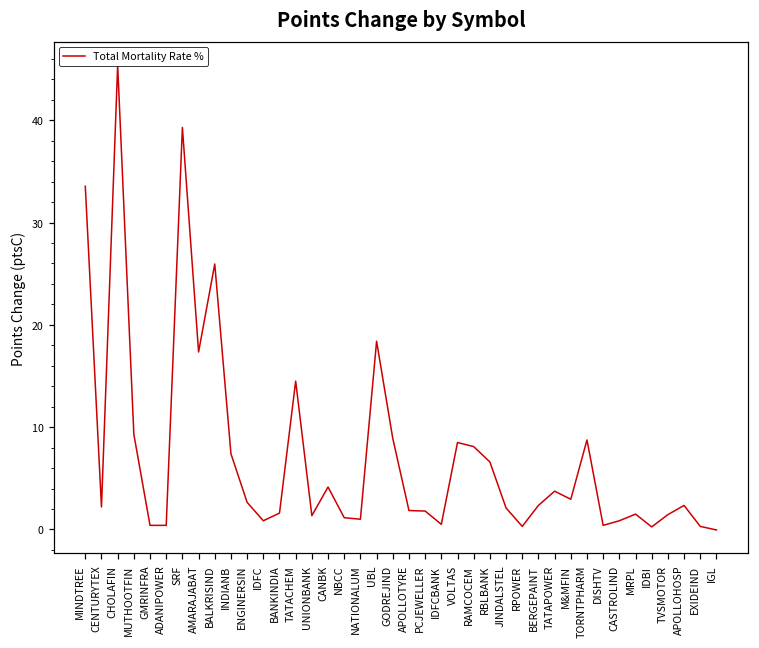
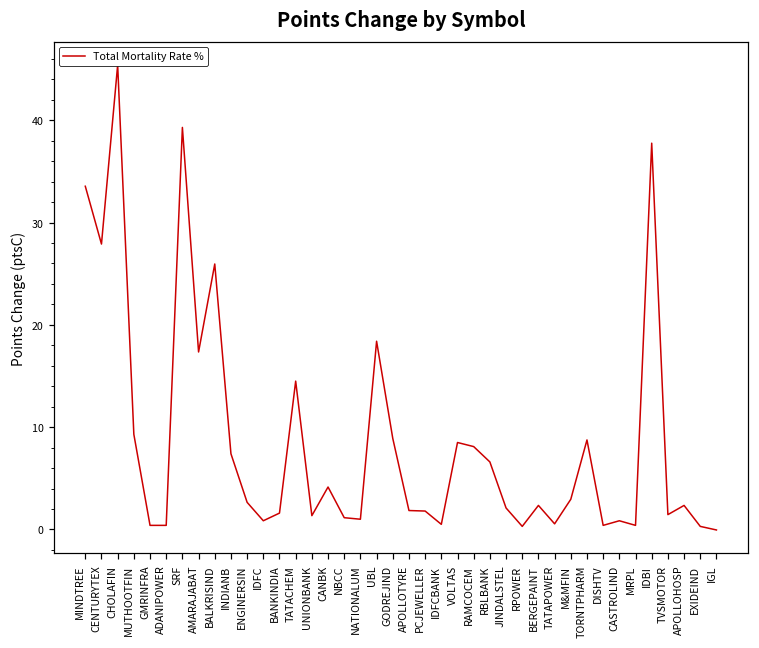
CENTURYTEX: 2 -> 28
TATAPOWER: 4 -> 1
MRPL: 2 -> 0
IDBI: 0 -> 38
